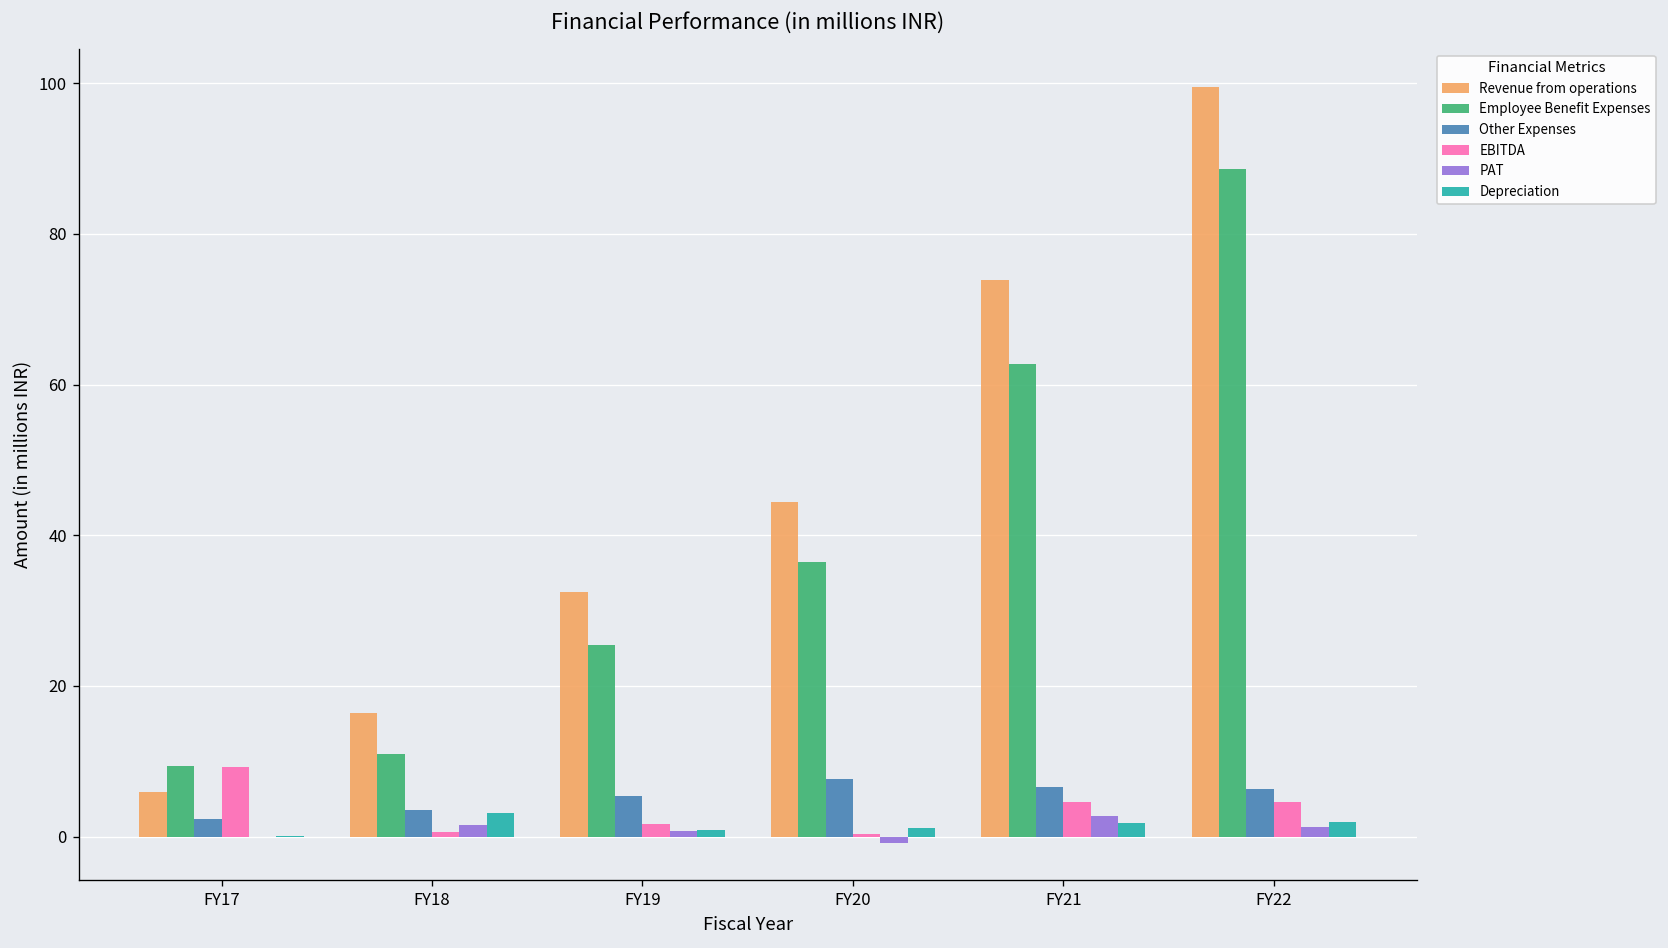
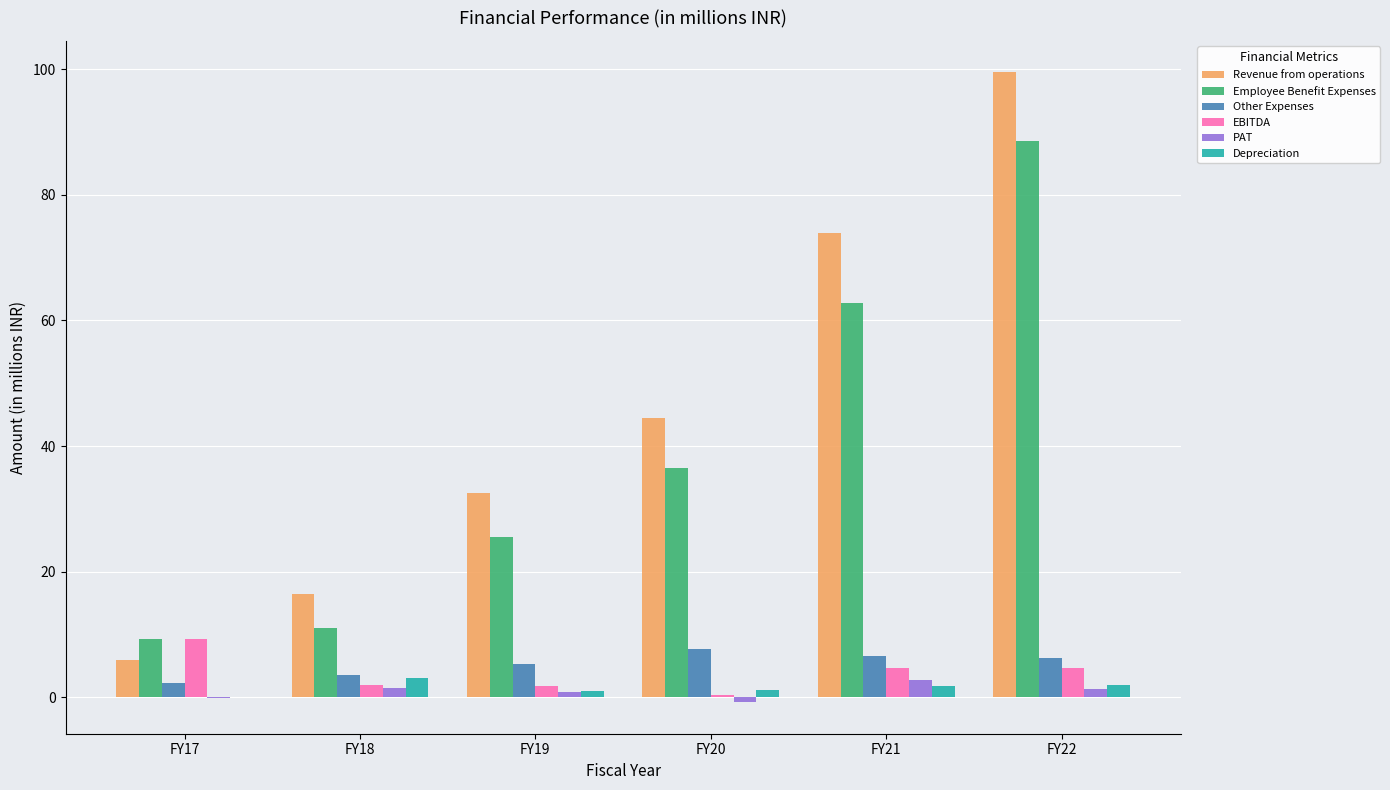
EBITDA, FY18: 1 -> 2
